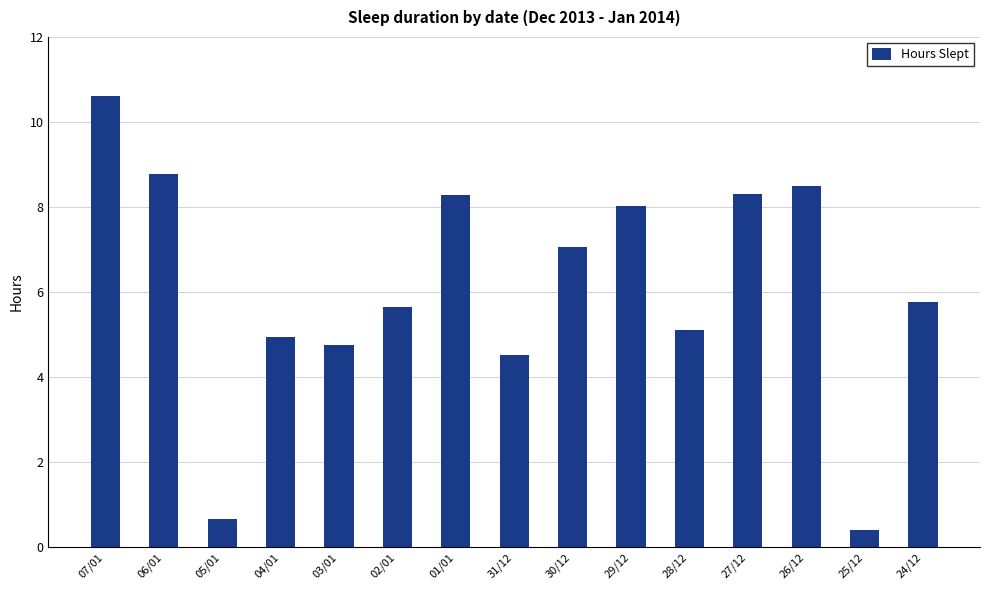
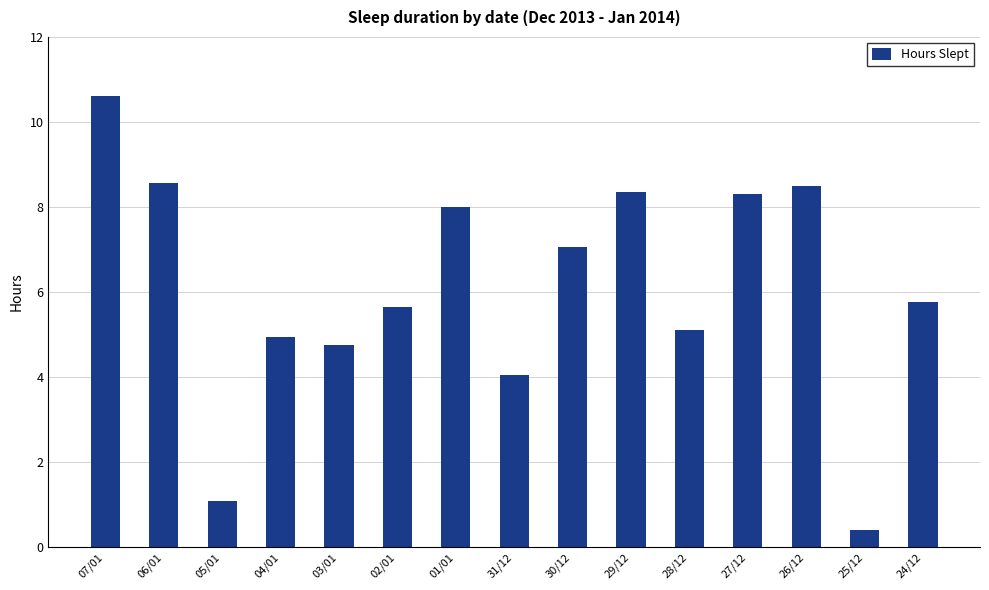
06/01: 8.8 -> 8.6
05/01: 0.7 -> 1.1
01/01: 8.3 -> 8.0
31/12: 4.5 -> 4.1
29/12: 8.0 -> 8.4
